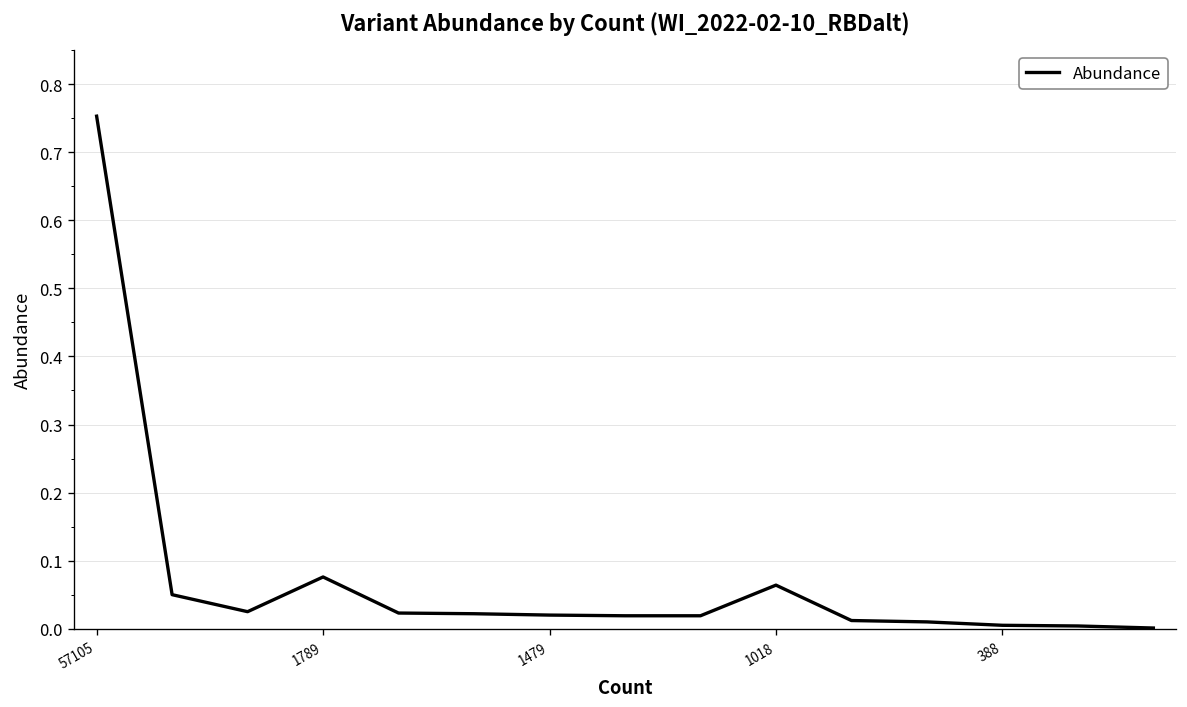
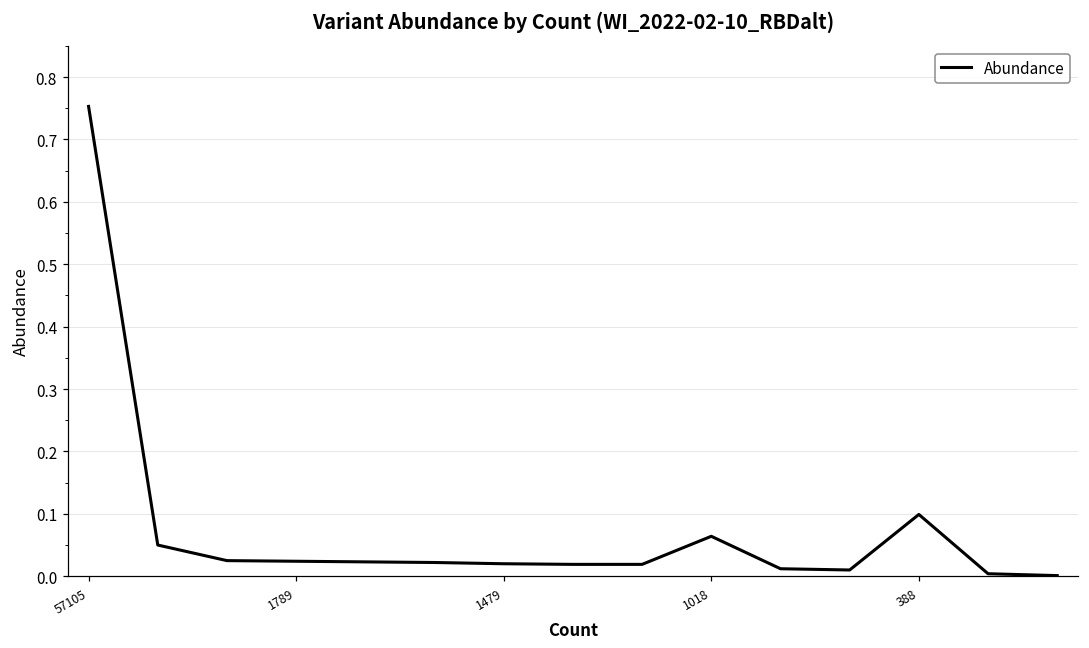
1789: 0.08 -> 0.02
388: 0.01 -> 0.10
